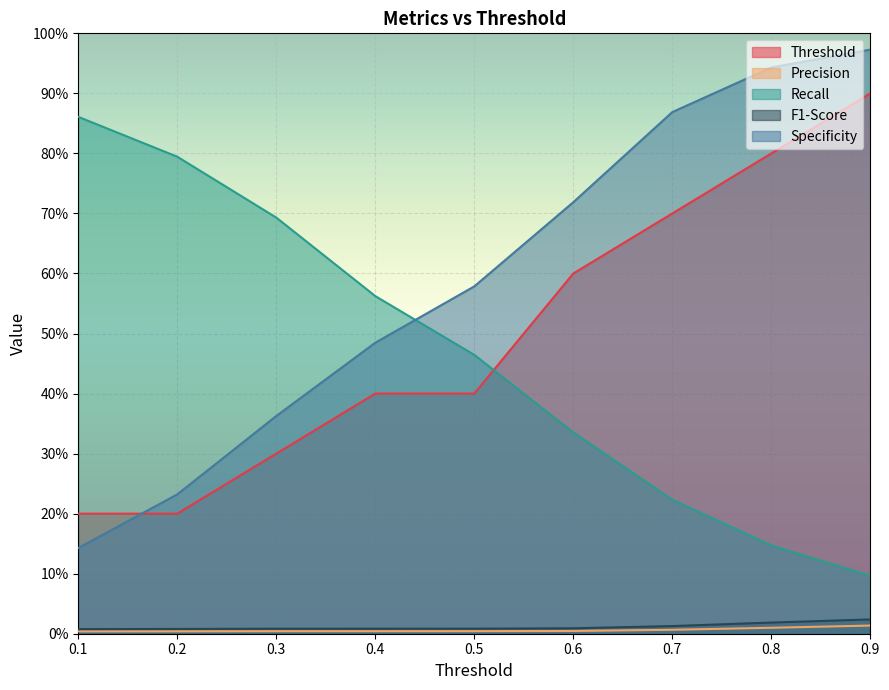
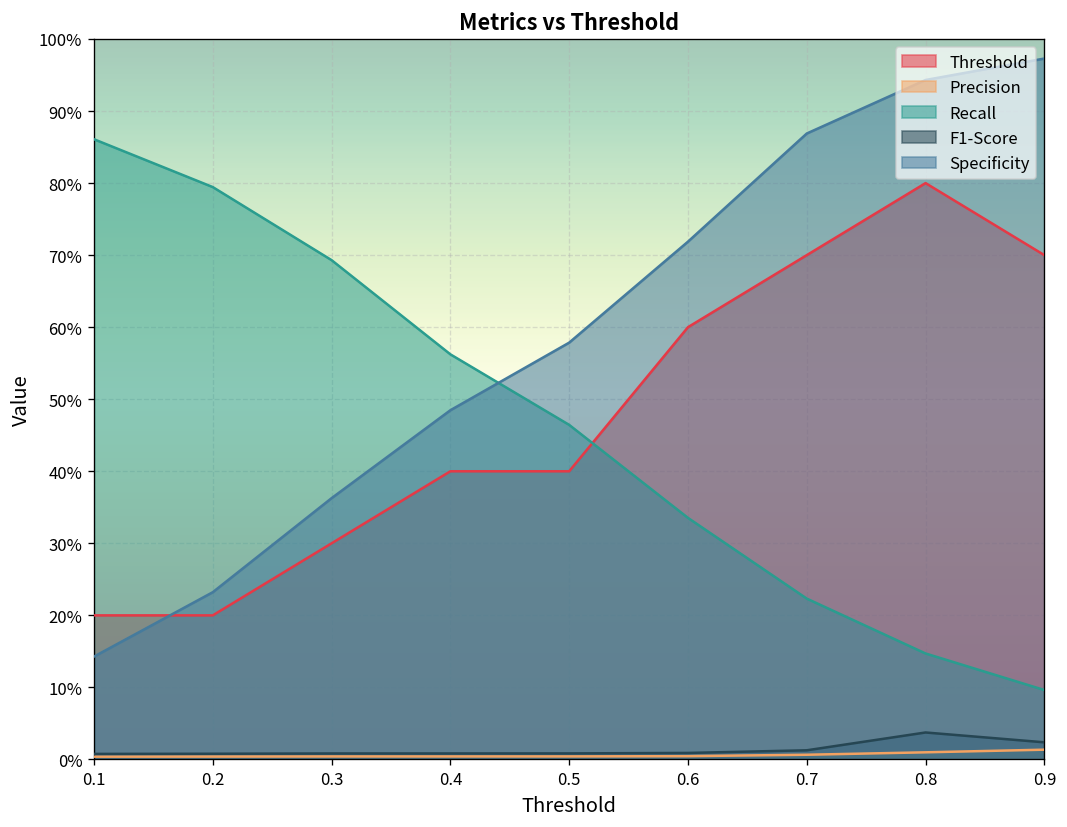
F1-Score, 0.8: 2% -> 4%
Threshold, 0.9: 90% -> 70%
